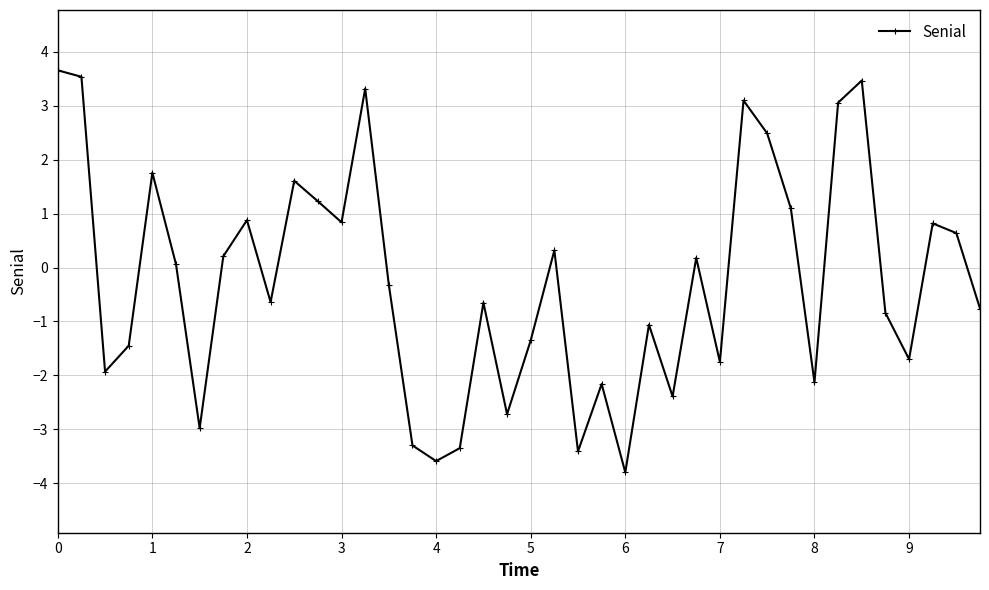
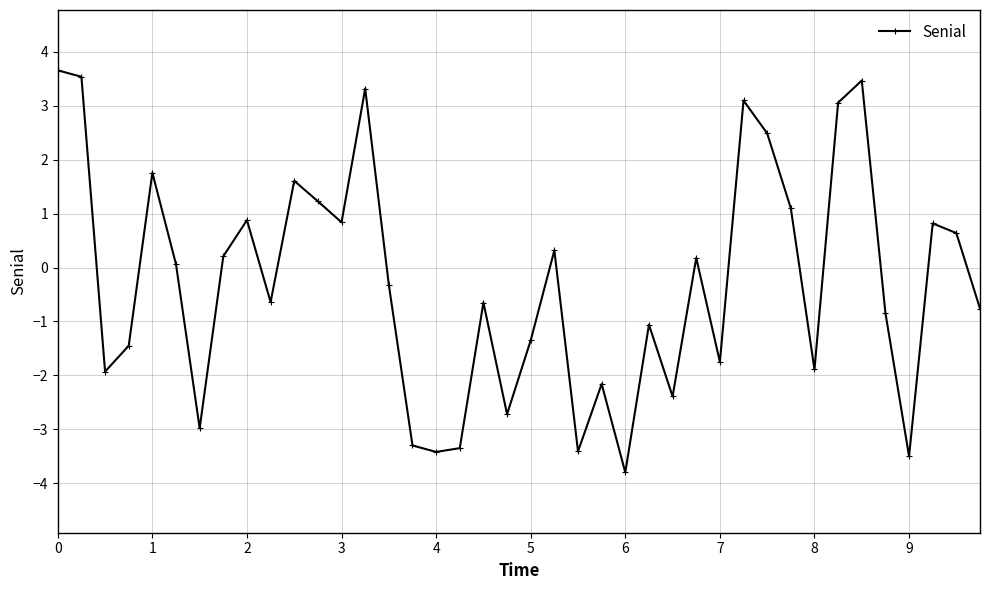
4: -3.6 -> -3.4
8: -2.1 -> -1.9
9: -1.7 -> -3.5
